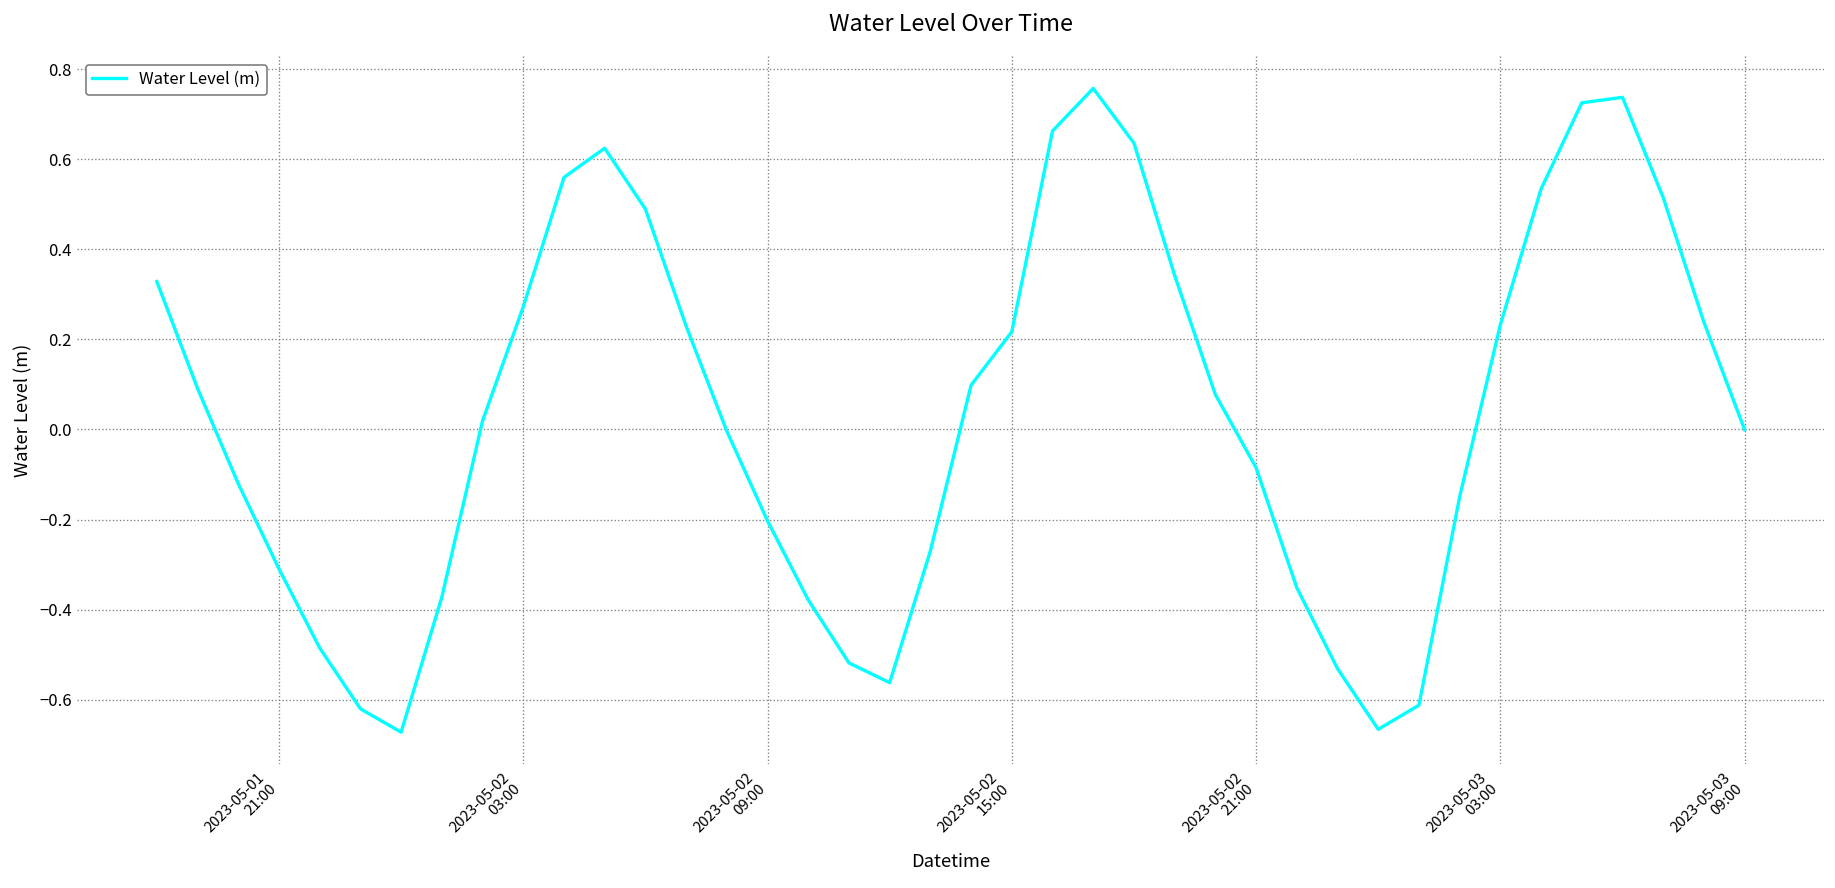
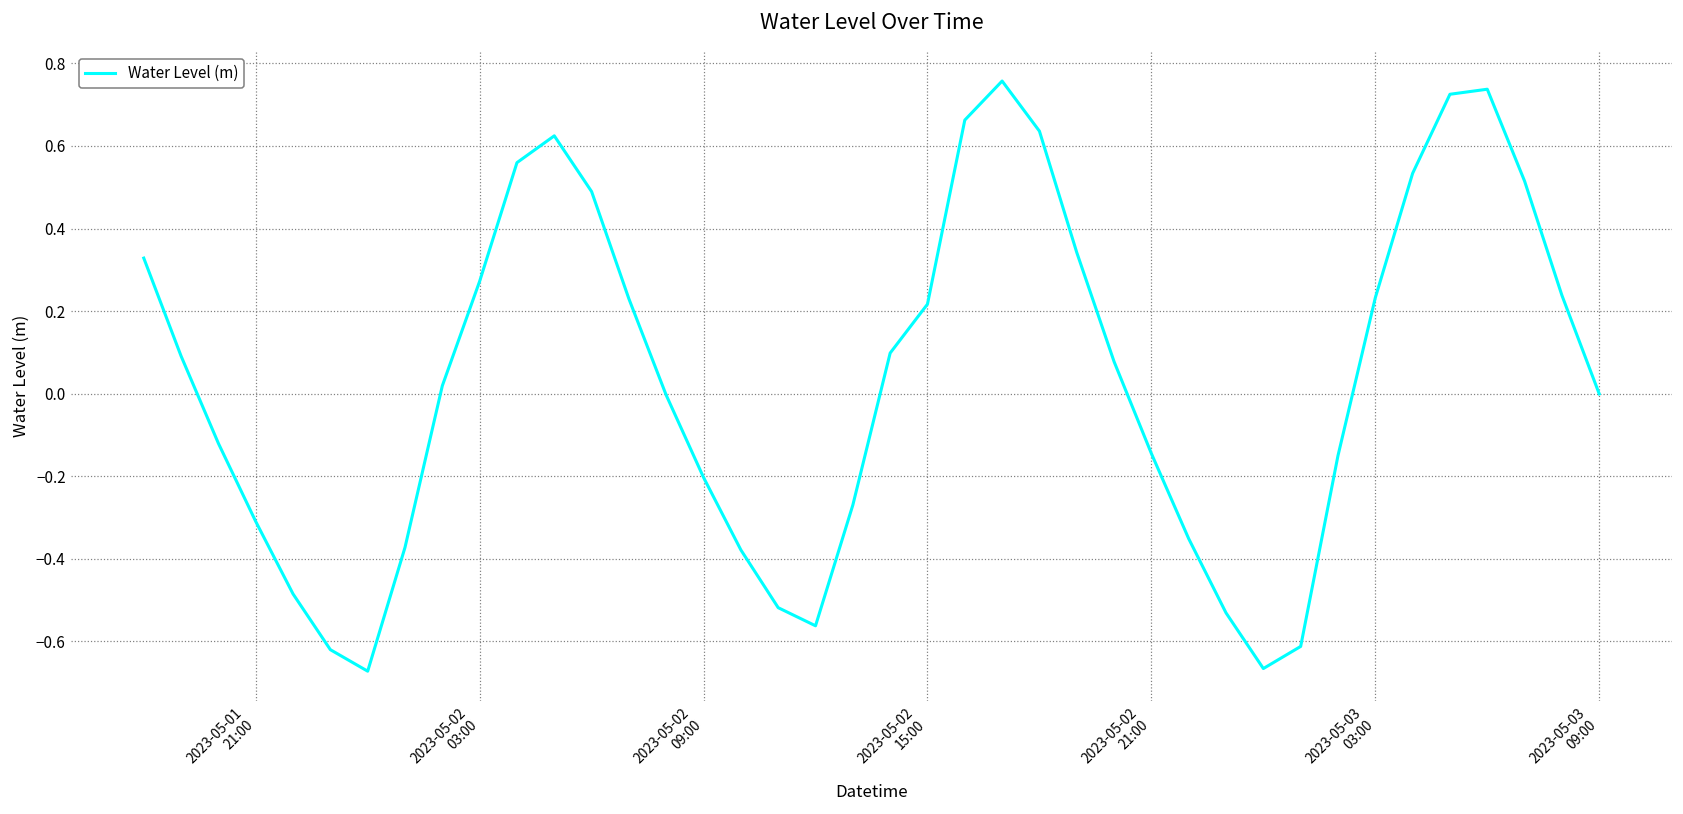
2023-05-02 21:00: -0.08 -> -0.14
